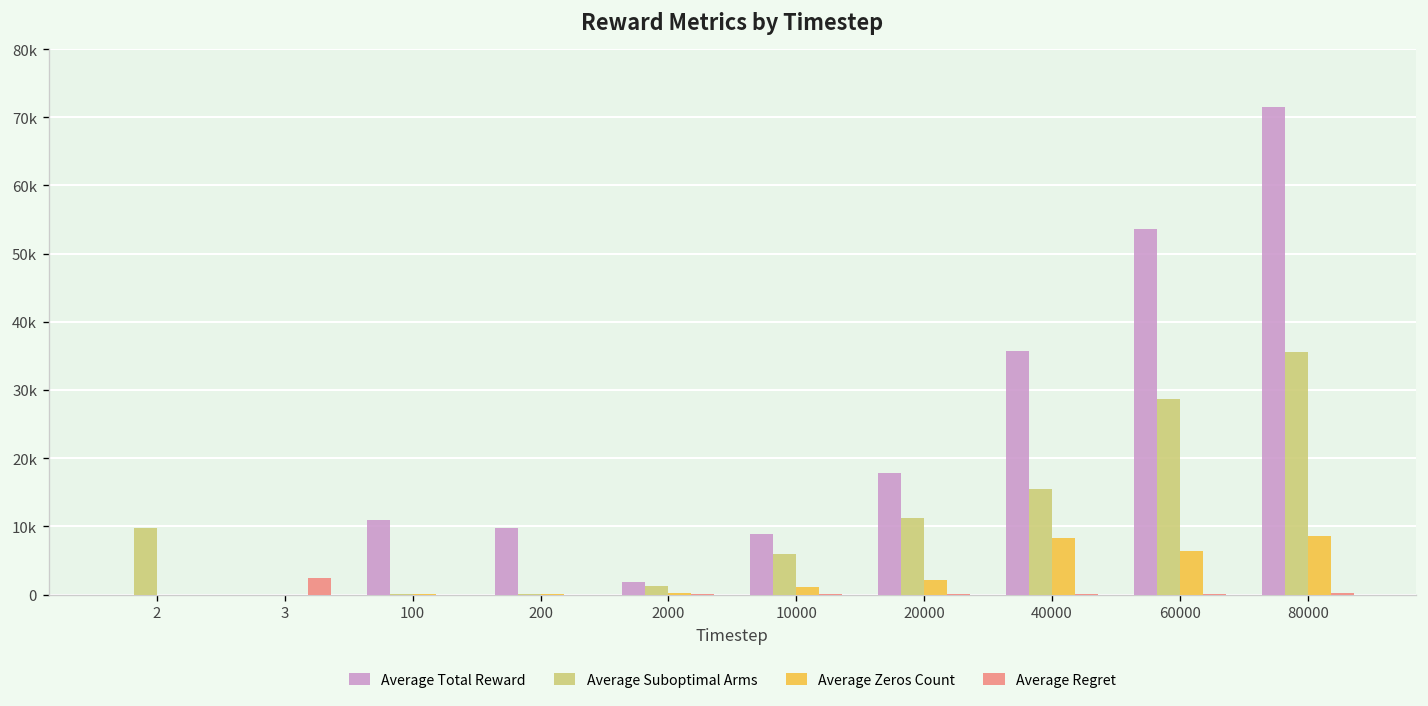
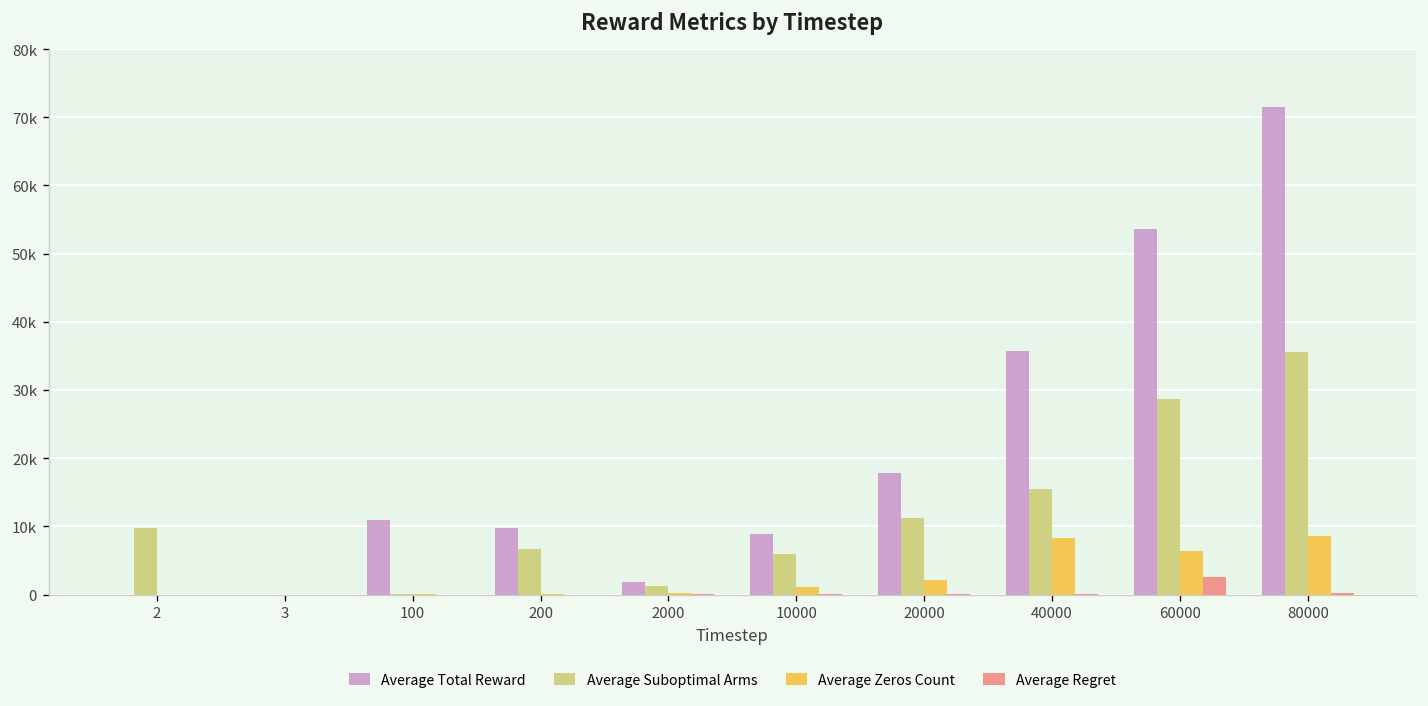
Average Regret, 3: 2000 -> 0
Average Suboptimal Arms, 200: 0 -> 7000
Average Regret, 60000: 0 -> 3000
